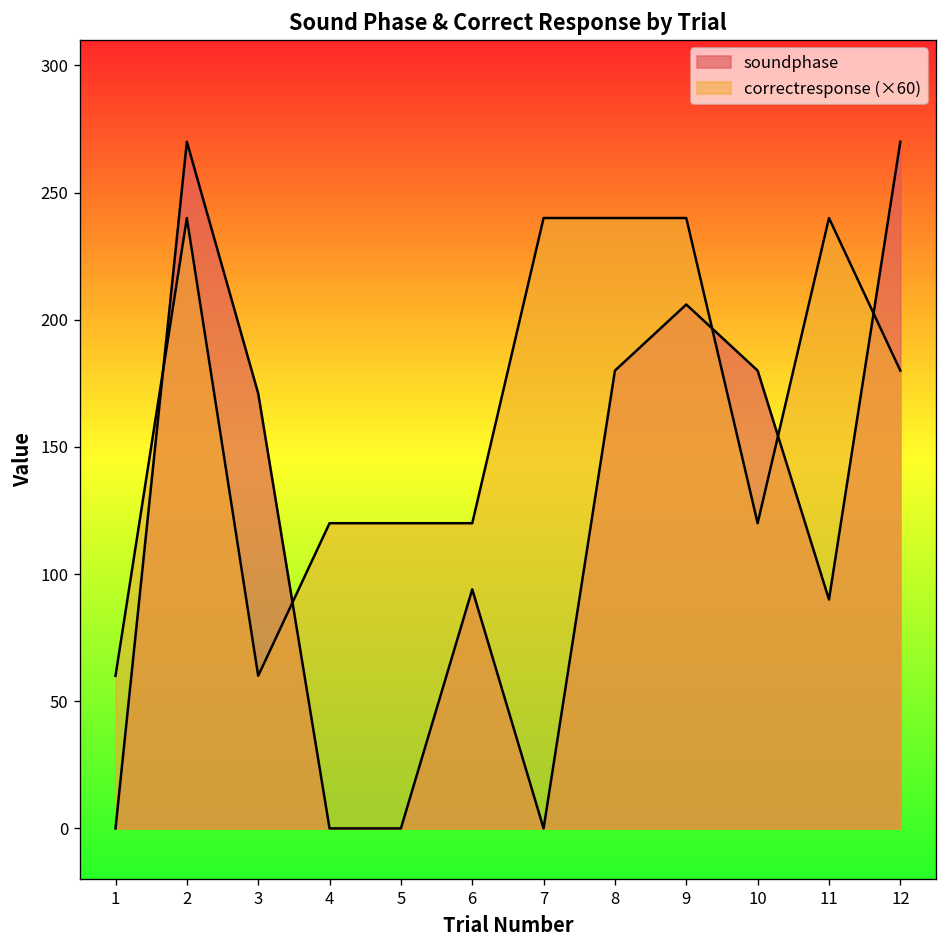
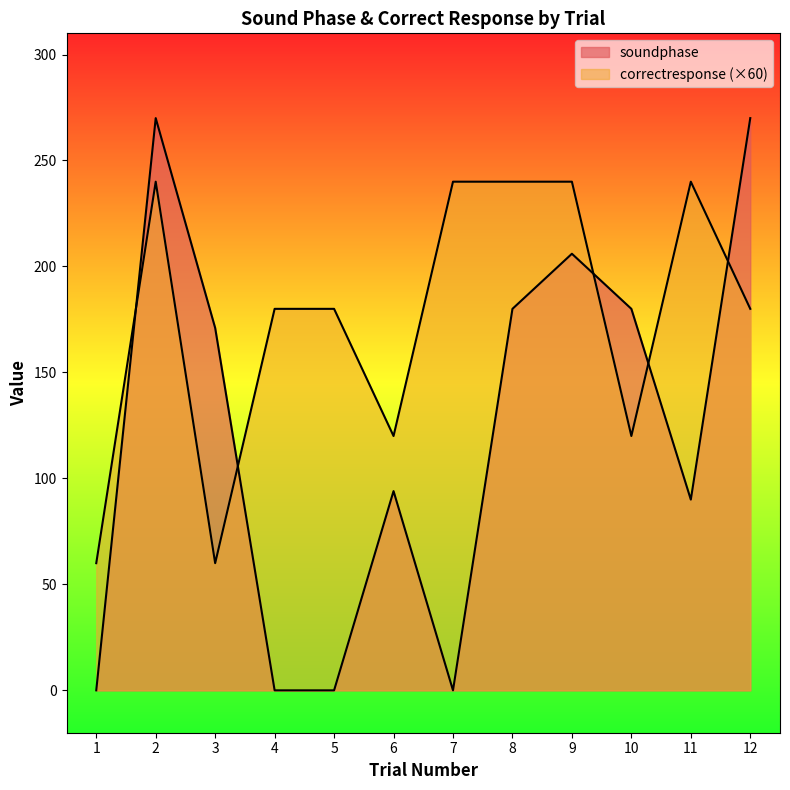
correctresponse (×60), 4: 120 -> 180
correctresponse (×60), 5: 120 -> 180
